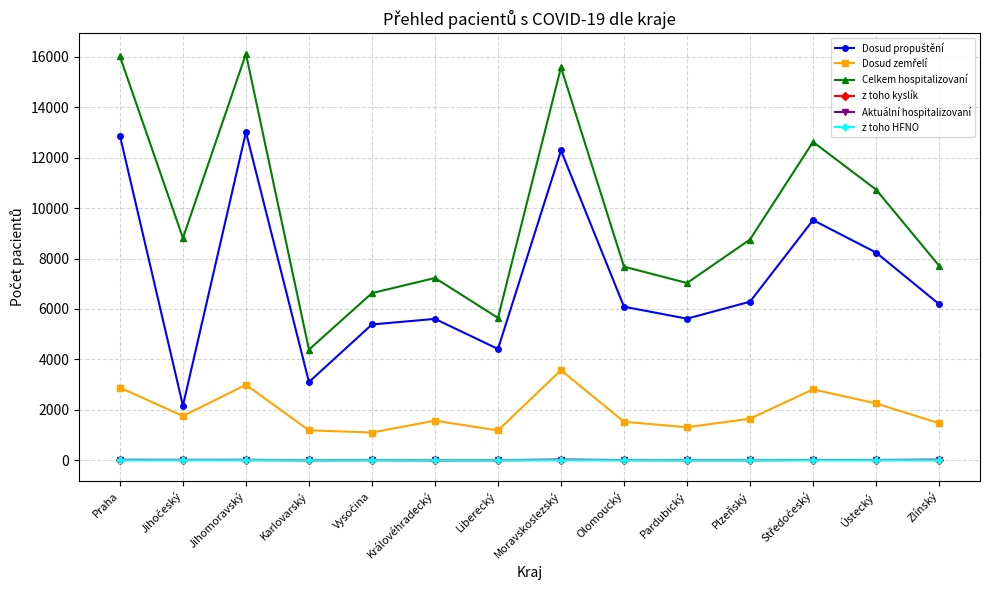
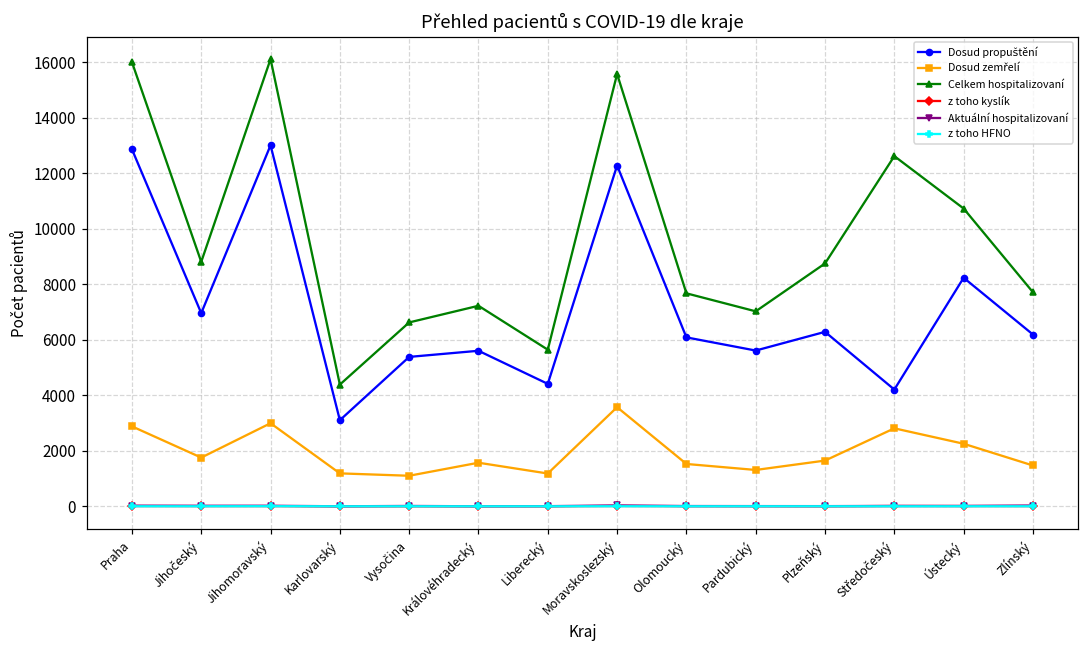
Dosud propuštění, Jihočeský: 2200 -> 7000
Dosud propuštění, Středočeský: 9500 -> 4200
